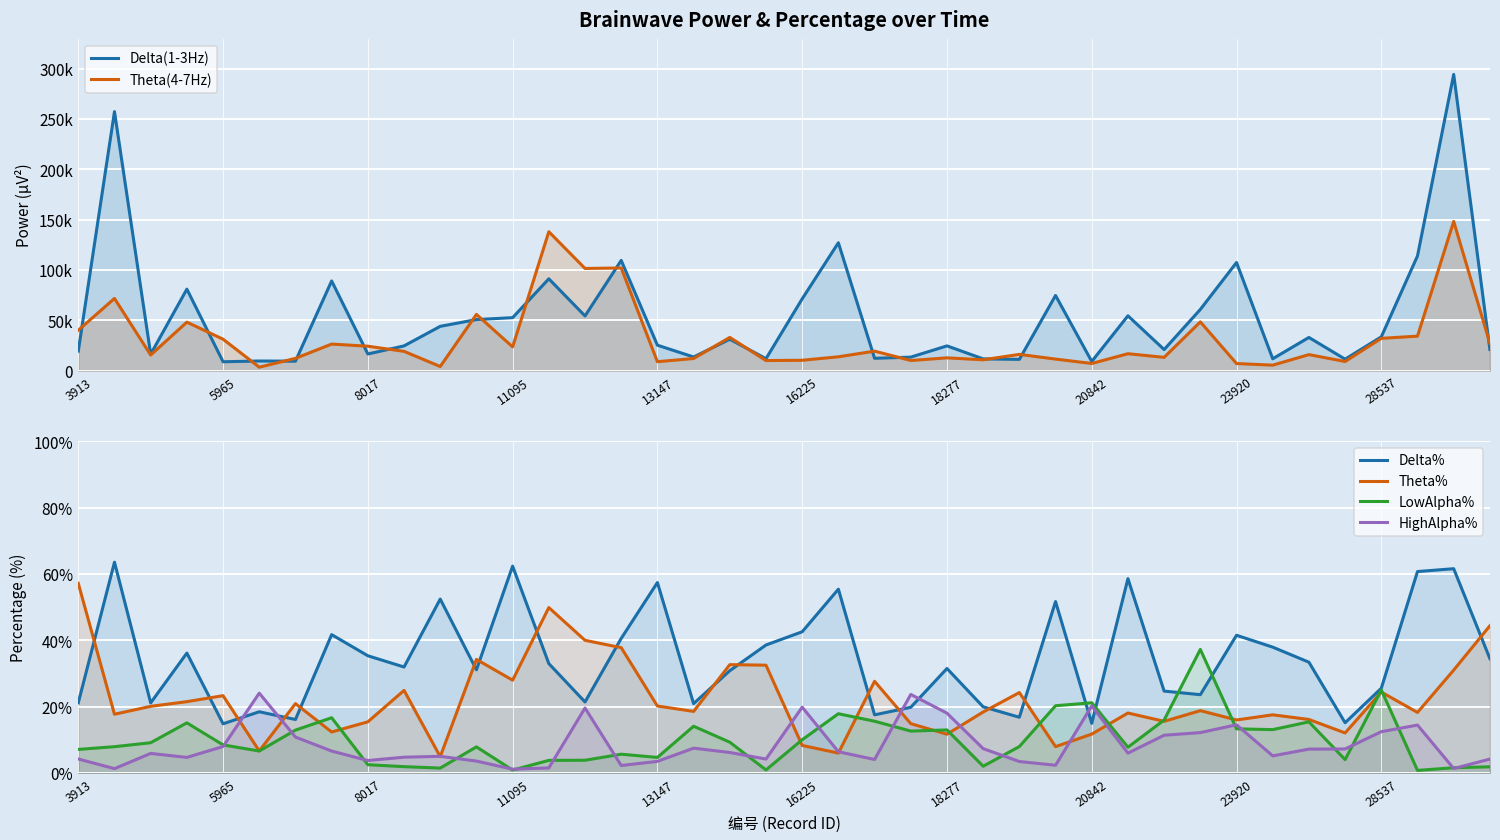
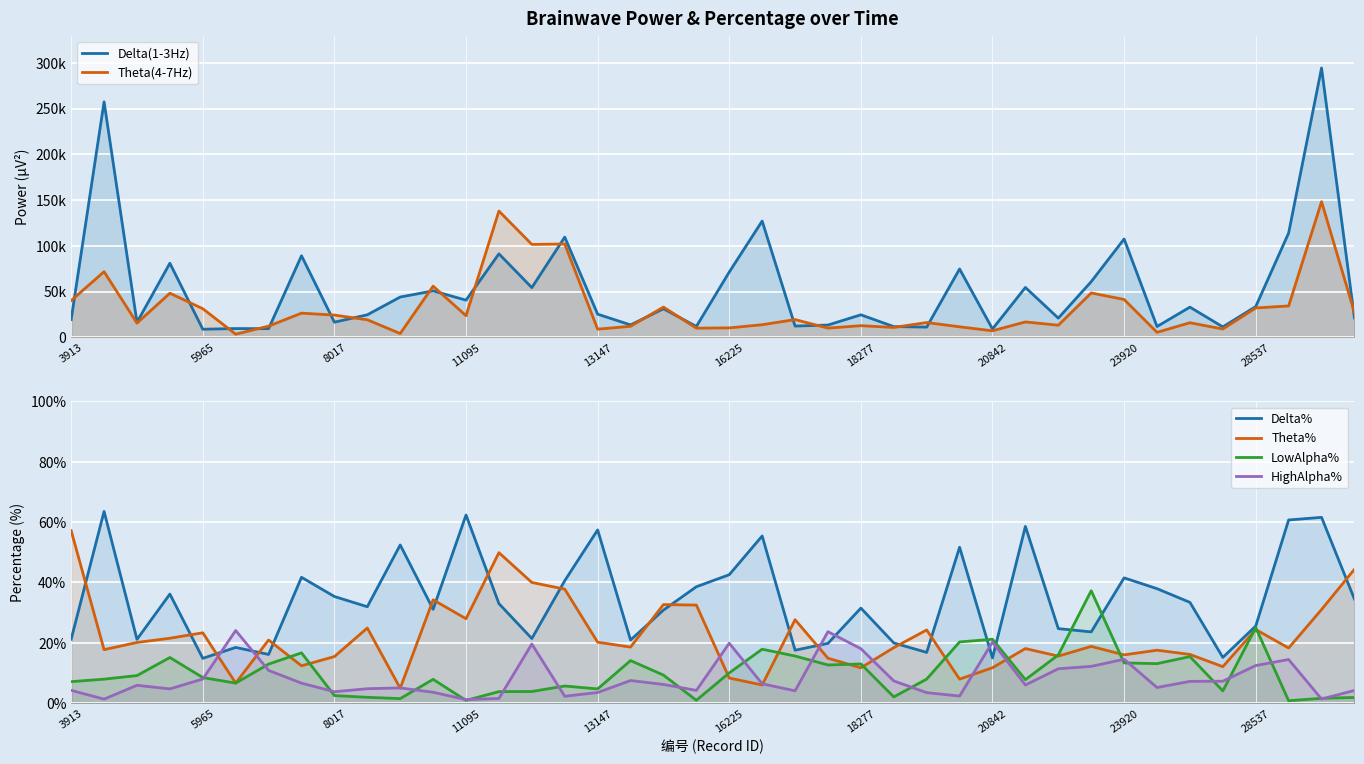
Brainwave Power & Percentage over Time, Delta(1-3Hz), 11095: 50000 -> 40000
Brainwave Power & Percentage over Time, Theta(4-7Hz), 23920: 10000 -> 40000
